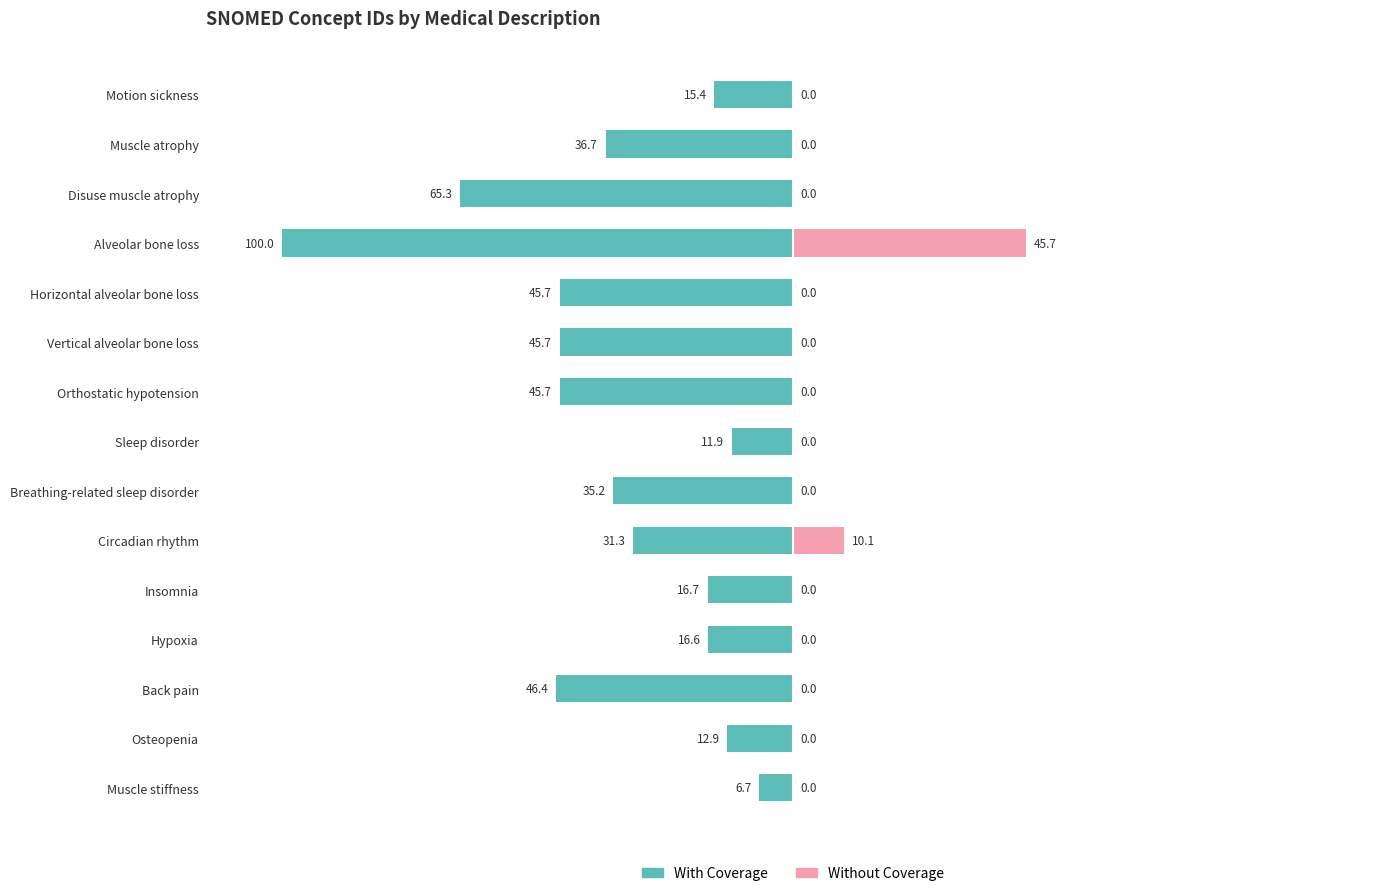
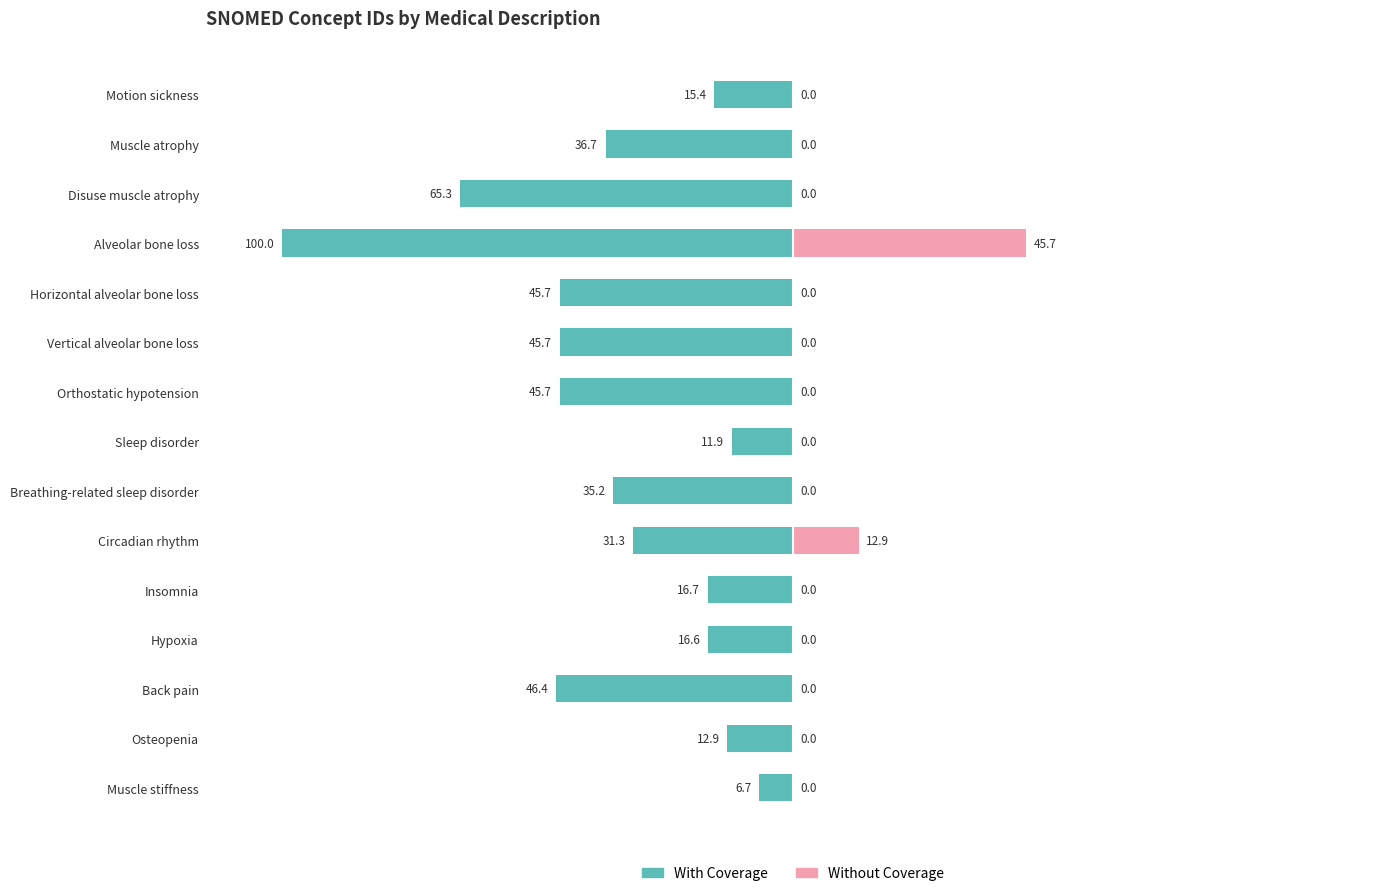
Without Coverage, Circadian rhythm: 10.1 -> 12.9
